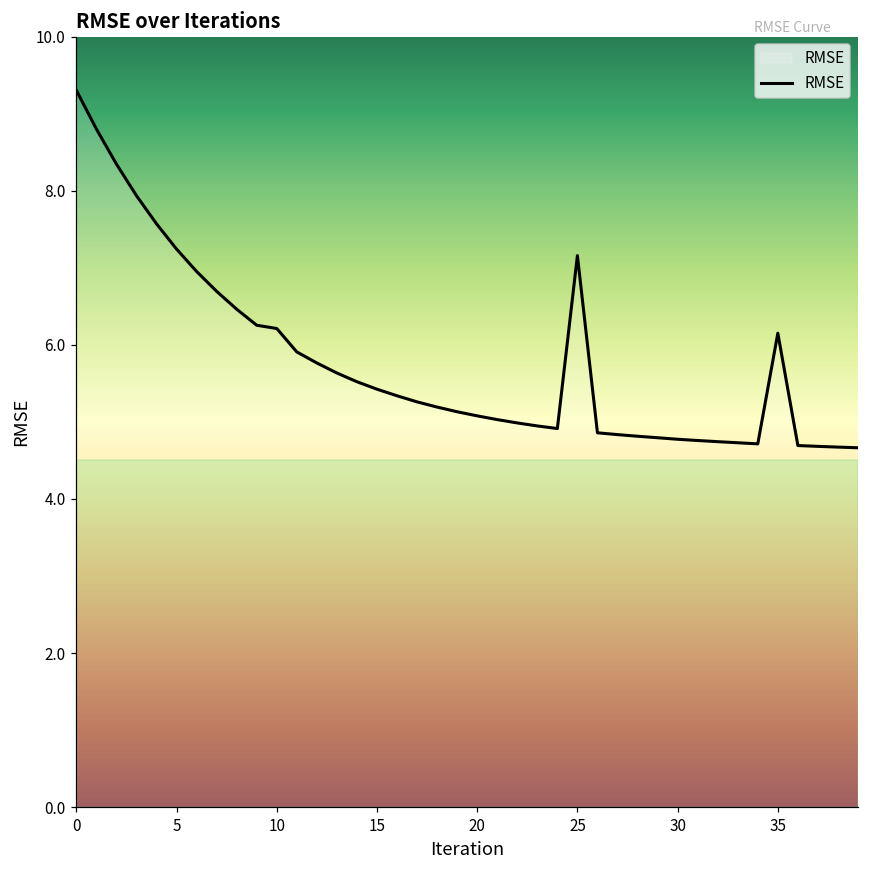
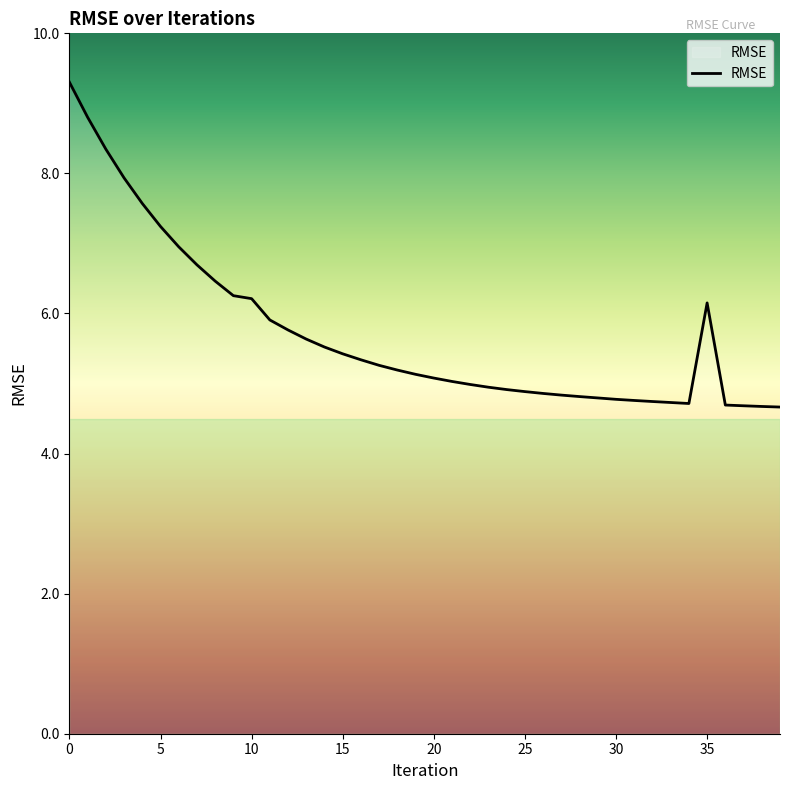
25: 7.2 -> 4.9
